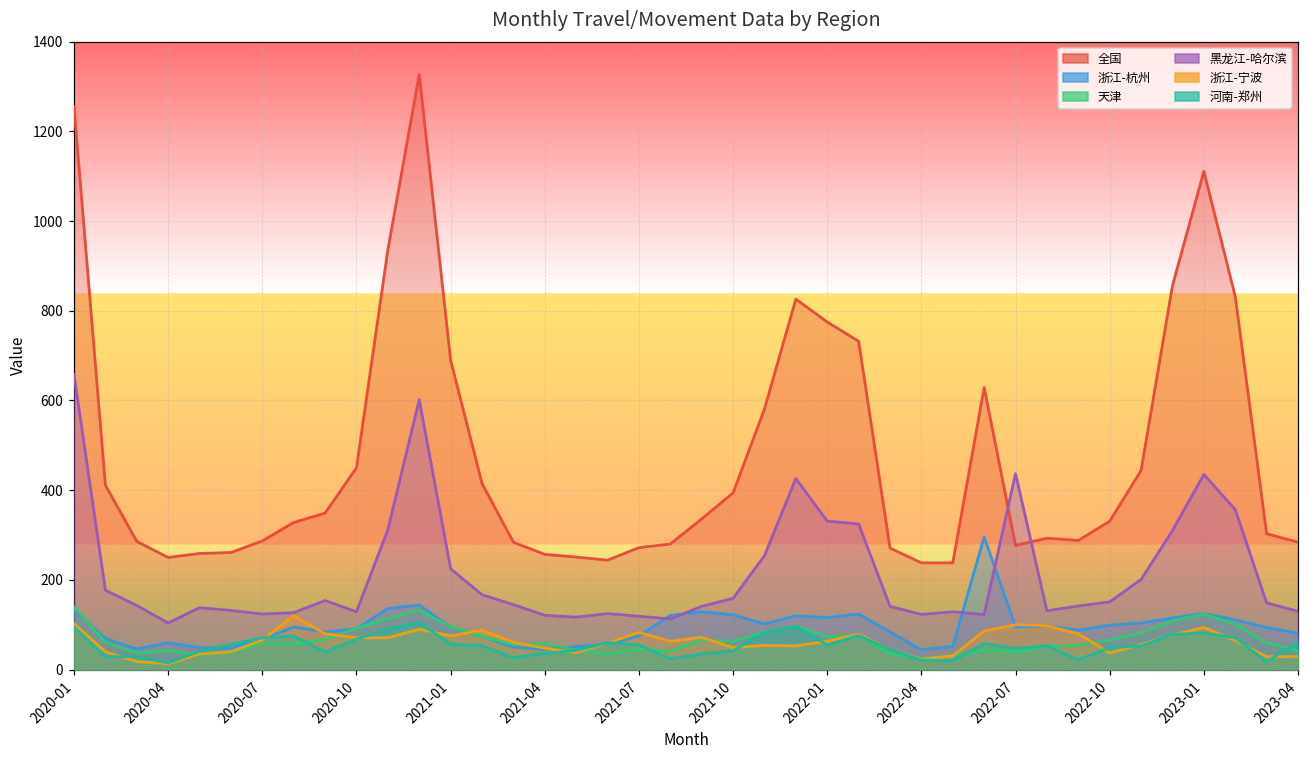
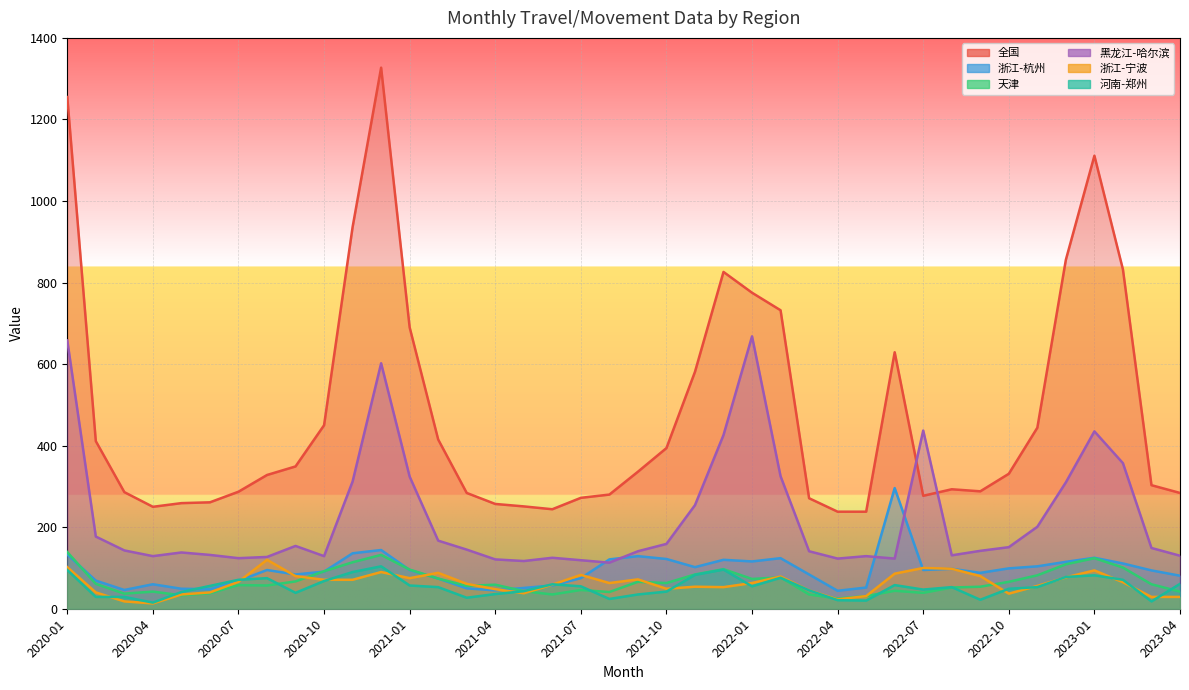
黑龙江-哈尔滨, 2020-04: 100 -> 130
黑龙江-哈尔滨, 2021-01: 230 -> 320
黑龙江-哈尔滨, 2022-01: 330 -> 670
